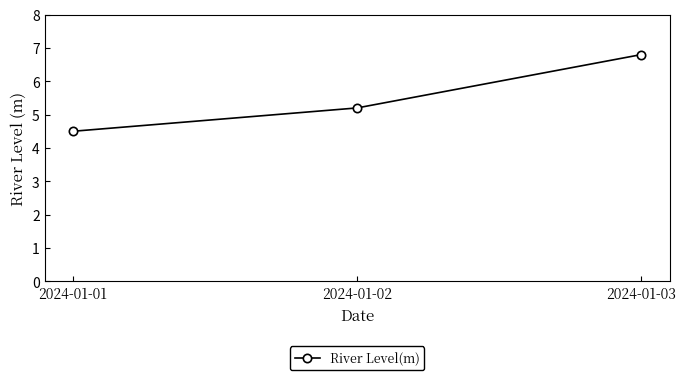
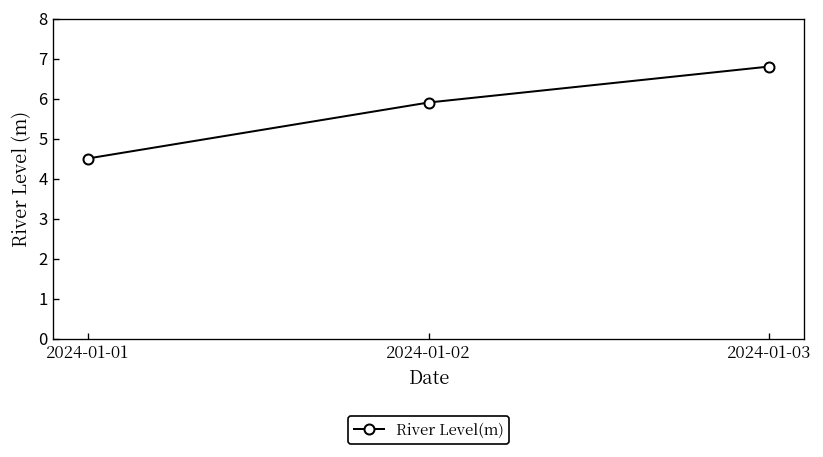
2024-01-02: 5.2 -> 5.9
